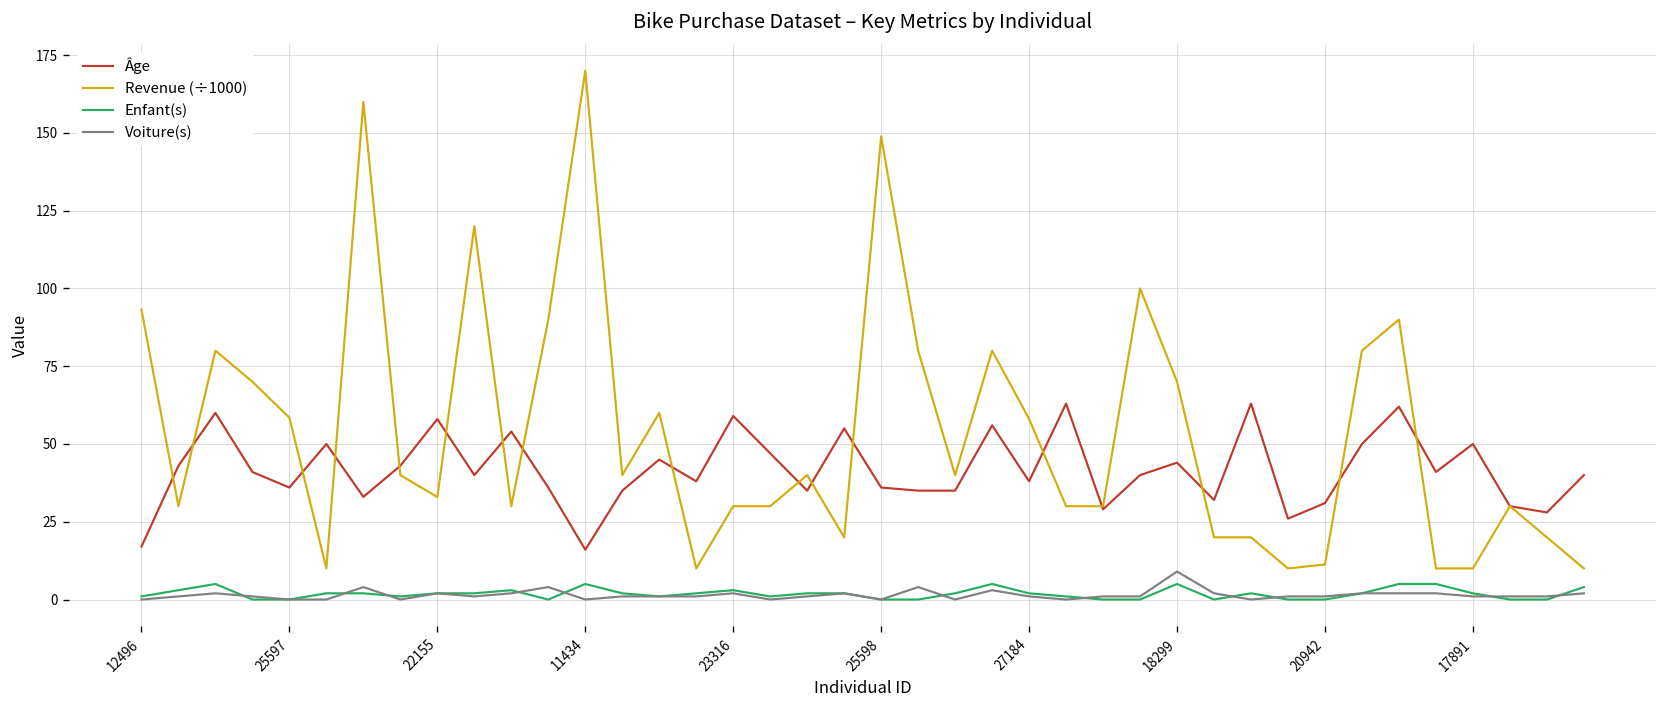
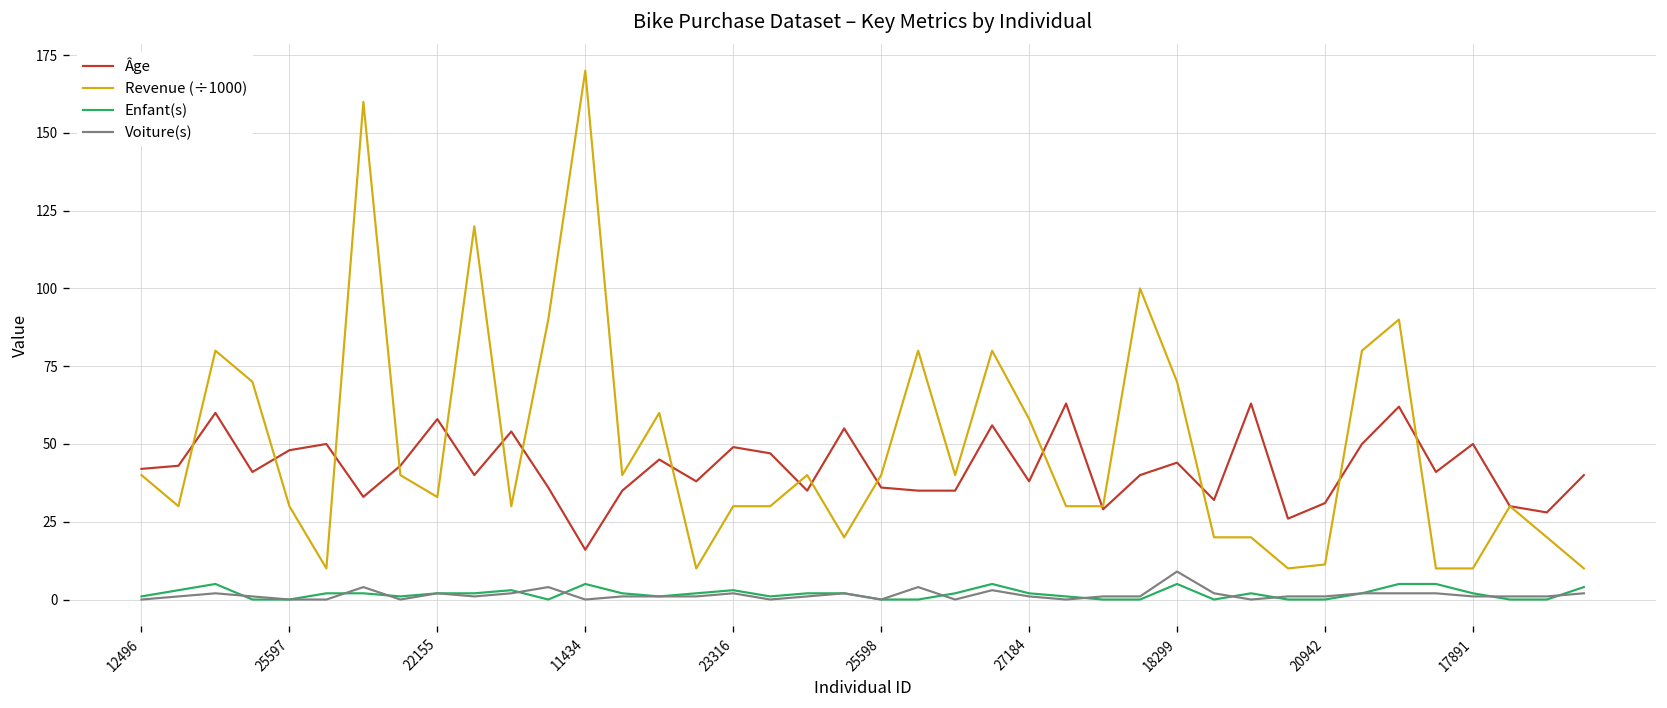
Âge, 12496: 17 -> 42
Revenue (÷1000), 12496: 93 -> 40
Âge, 25597: 36 -> 48
Revenue (÷1000), 25597: 58 -> 30
Âge, 23316: 59 -> 49
Revenue (÷1000), 25598: 149 -> 40
